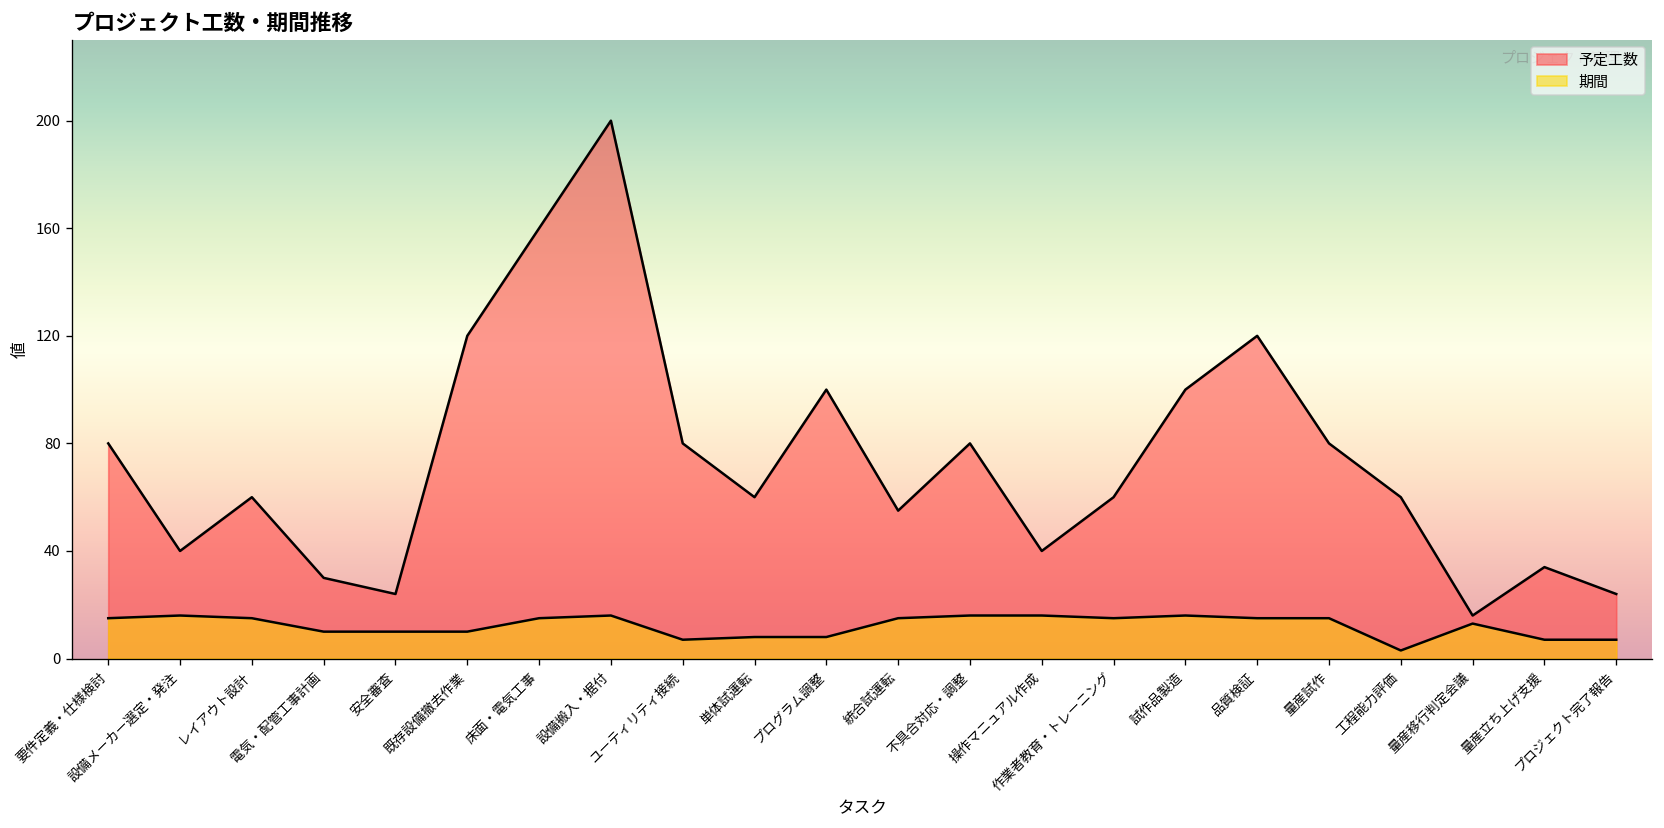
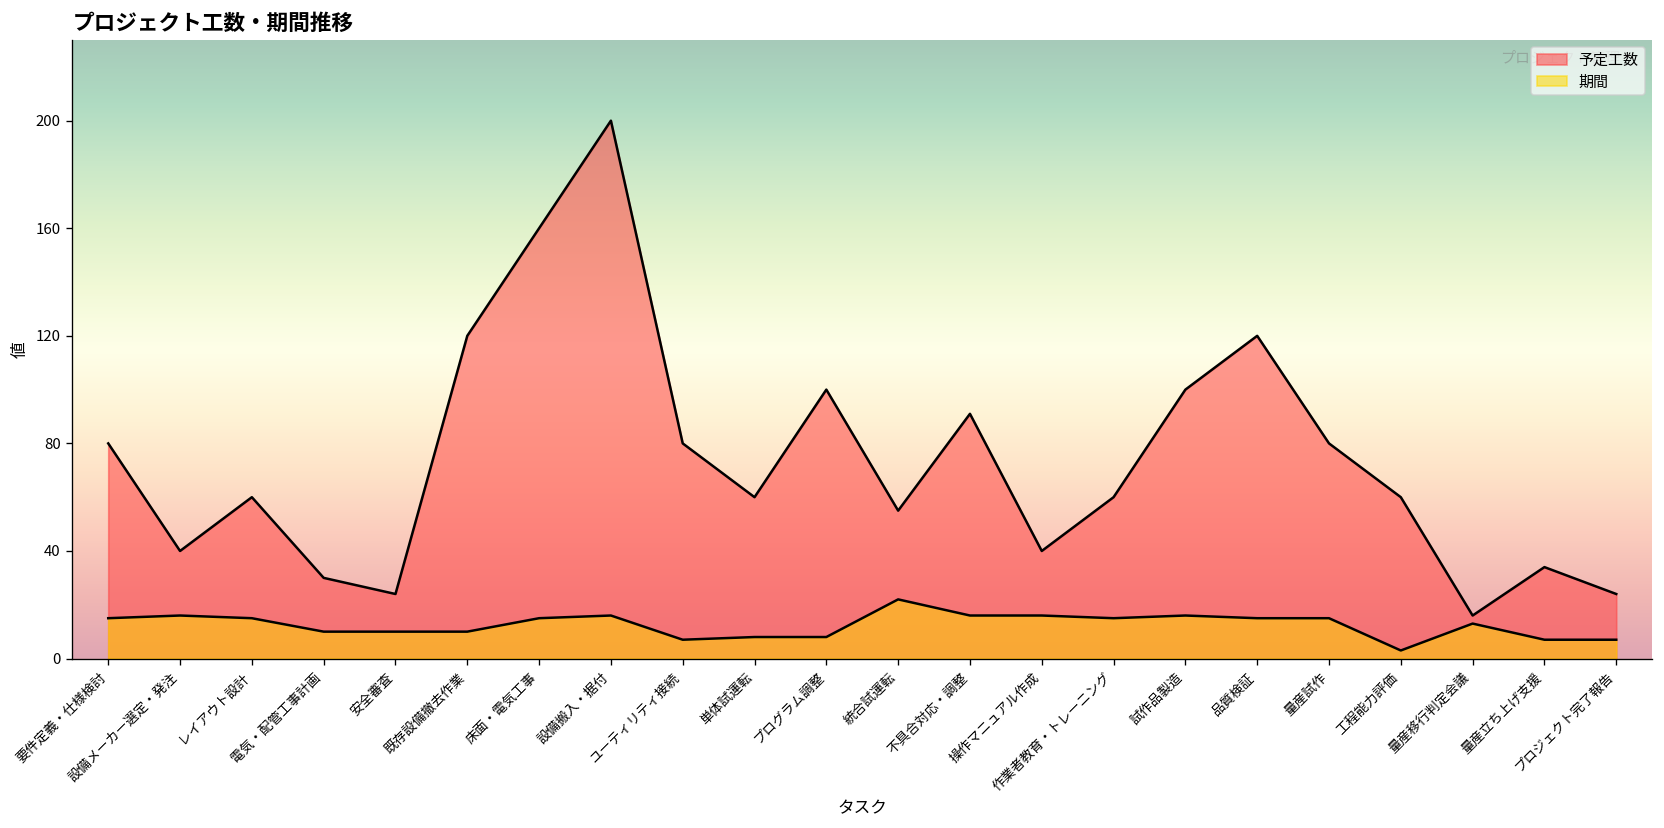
期間, 統合試運転: 15 -> 22
予定工数, 不具合対応・調整: 80 -> 91
